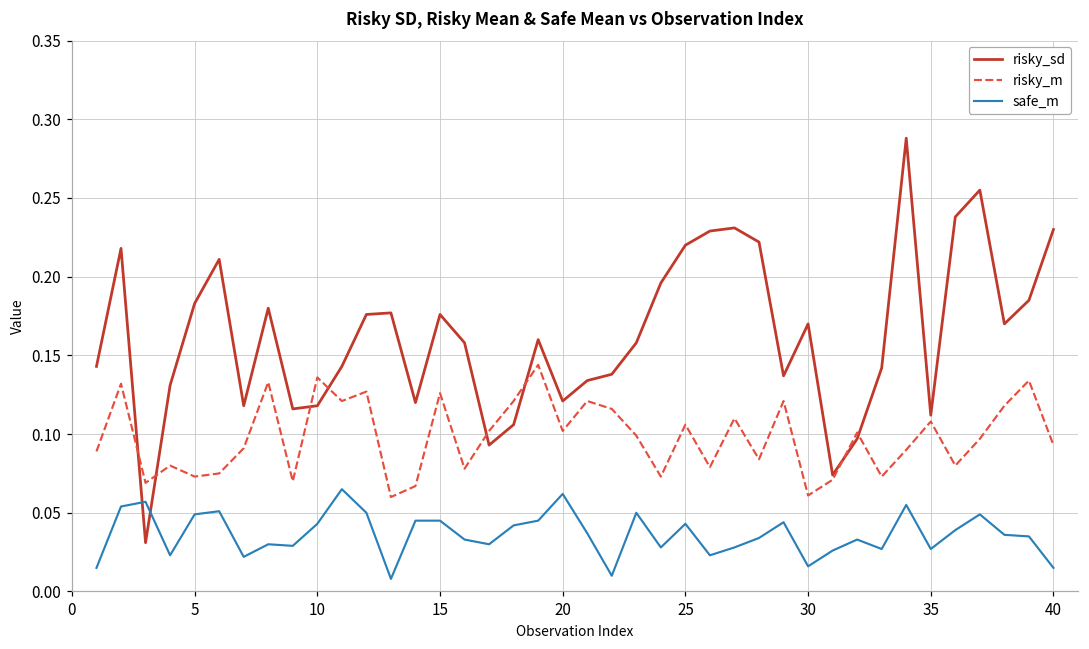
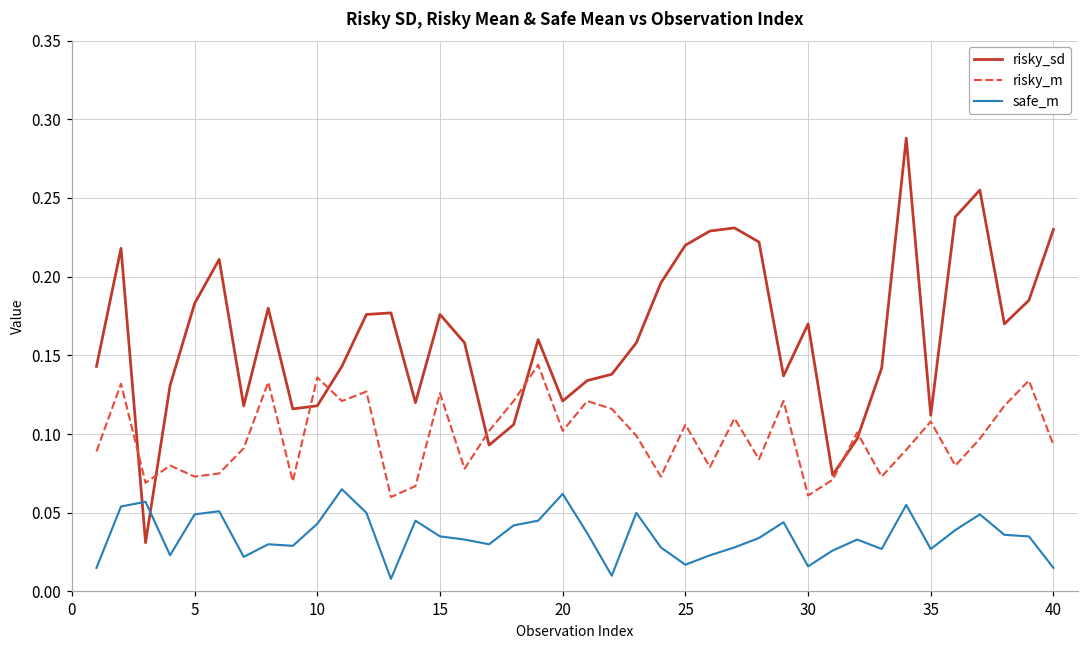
safe_m, 15: 0.045 -> 0.035
safe_m, 25: 0.043 -> 0.017
